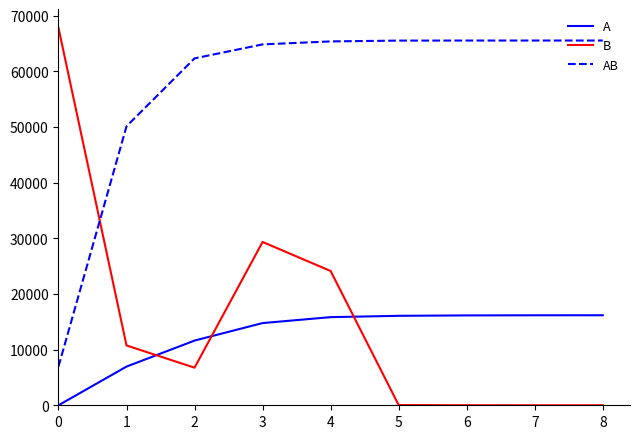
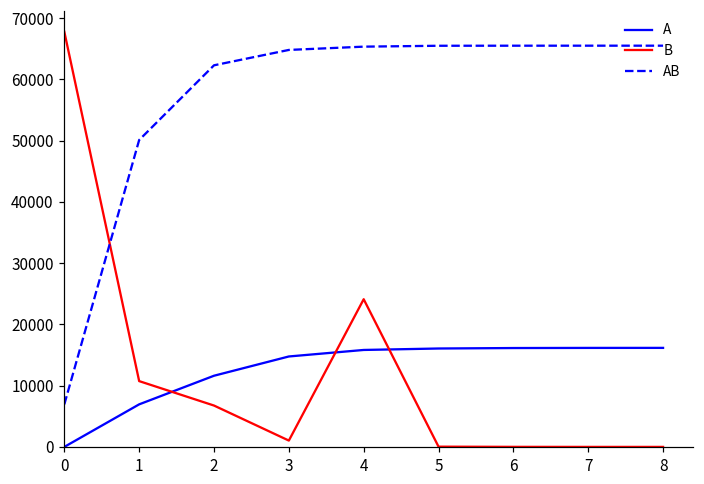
B, 3: 29000 -> 1000
